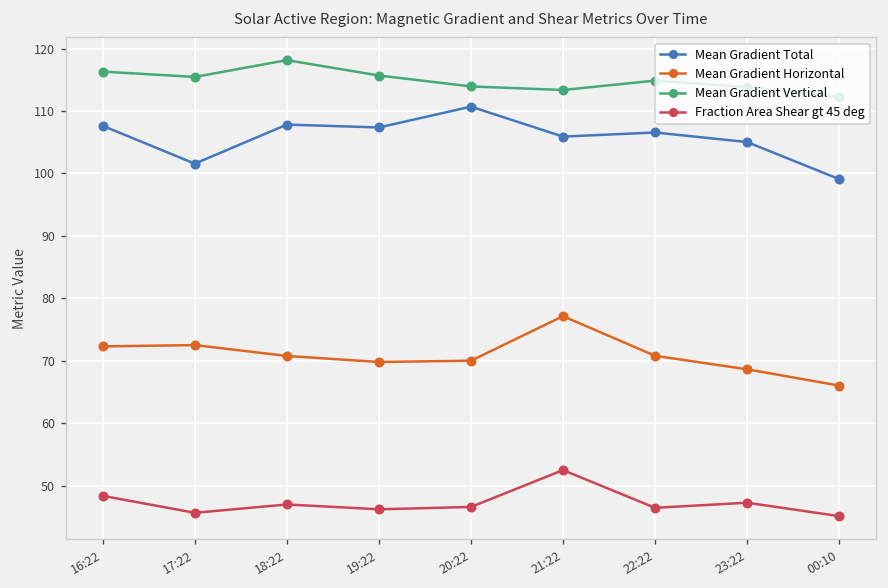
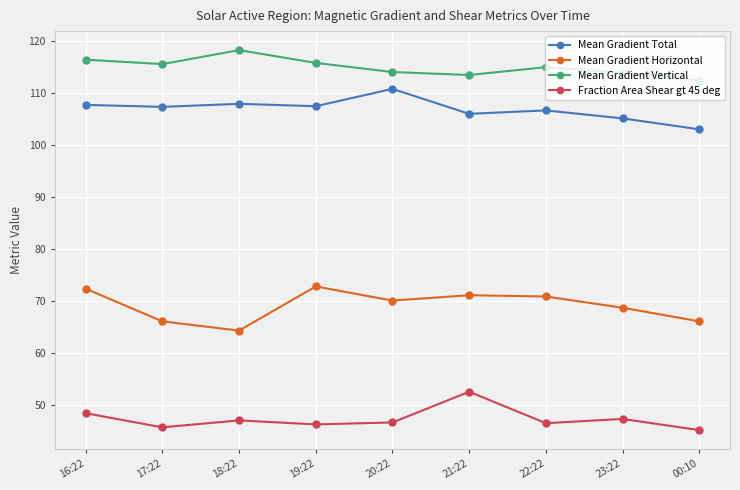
Mean Gradient Total, 17:22: 102 -> 107
Mean Gradient Horizontal, 17:22: 73 -> 66
Mean Gradient Horizontal, 18:22: 71 -> 64
Mean Gradient Horizontal, 19:22: 70 -> 73
Mean Gradient Horizontal, 21:22: 77 -> 71
Mean Gradient Total, 00:10: 99 -> 103
